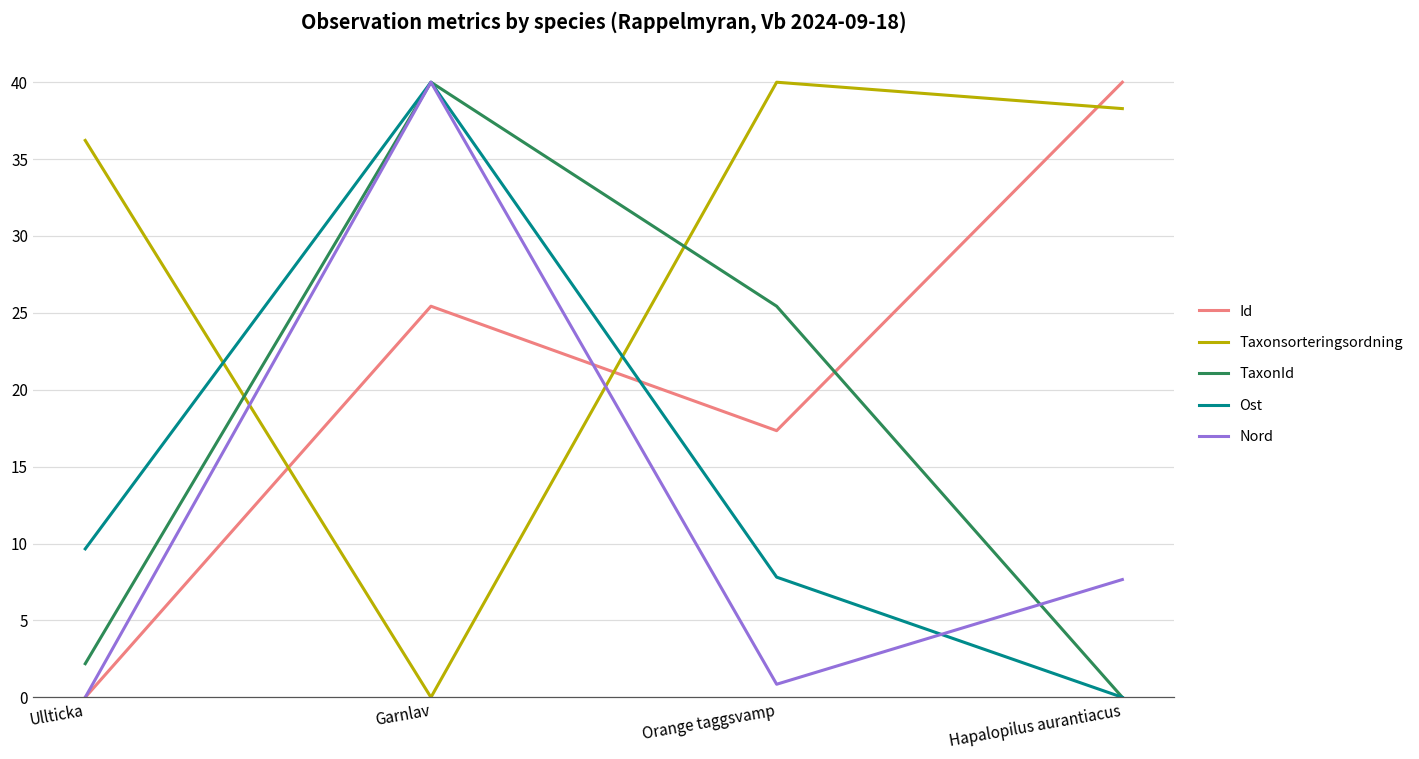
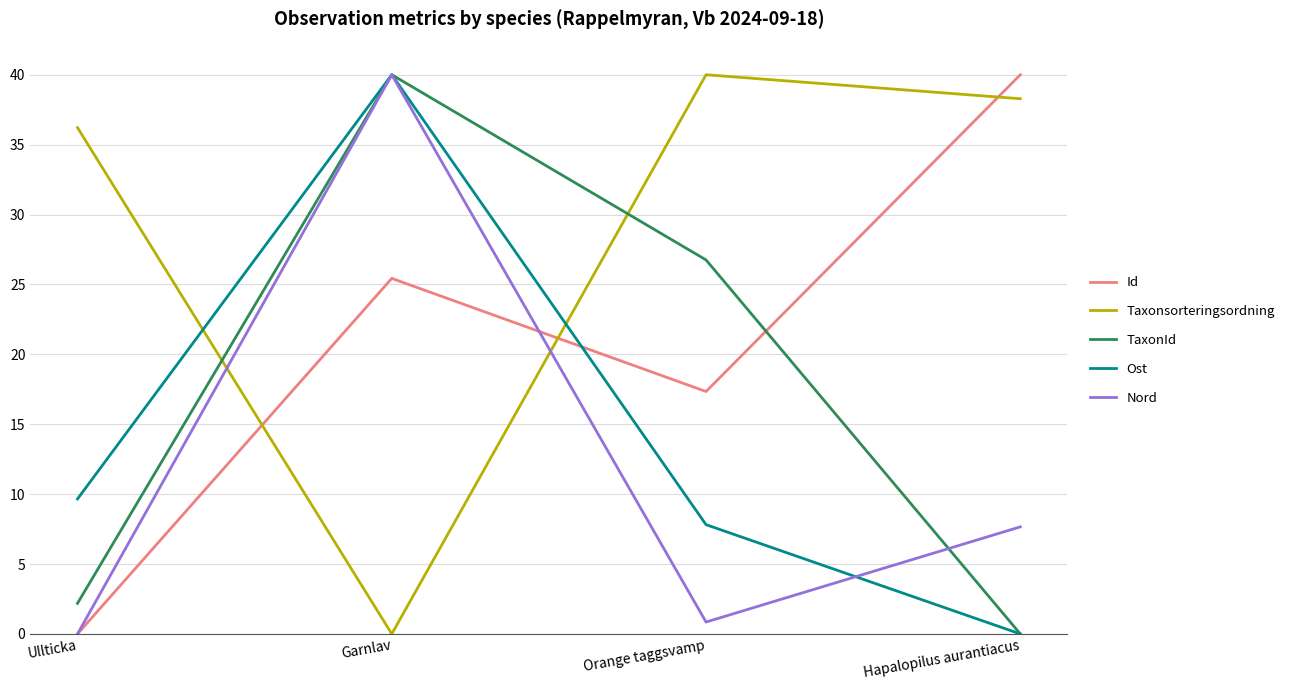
TaxonId, Orange taggsvamp: 25.4 -> 26.8
